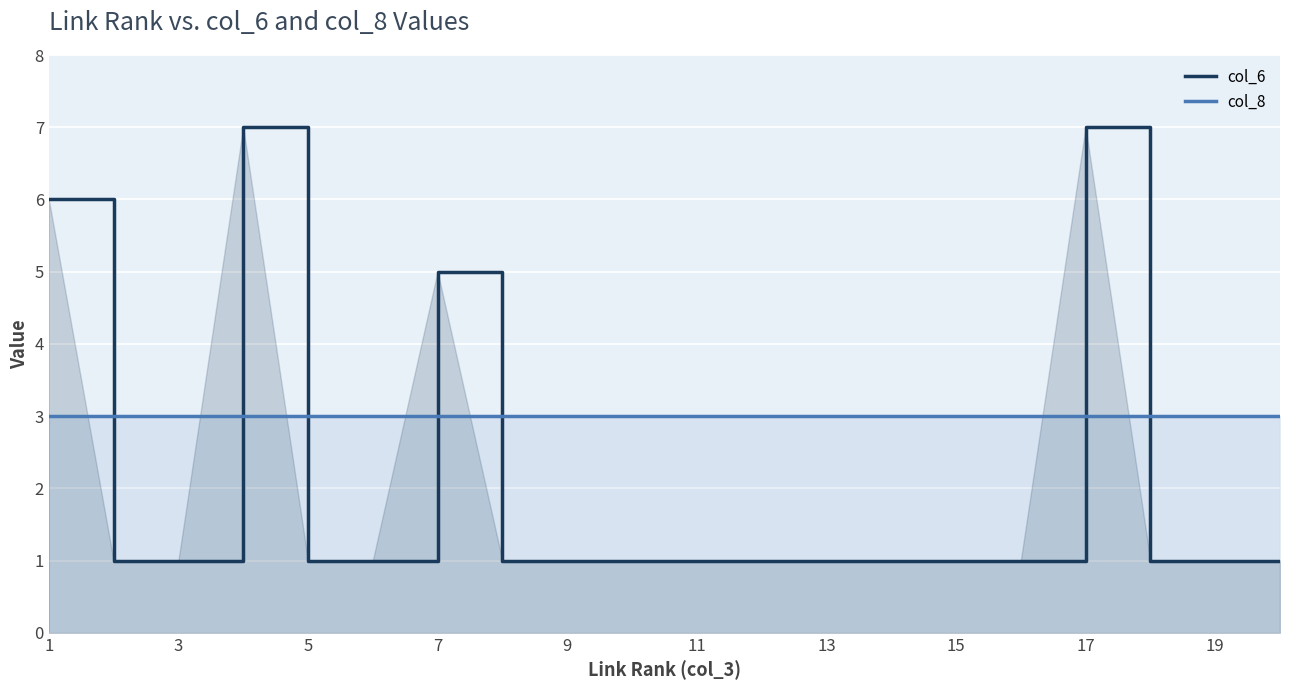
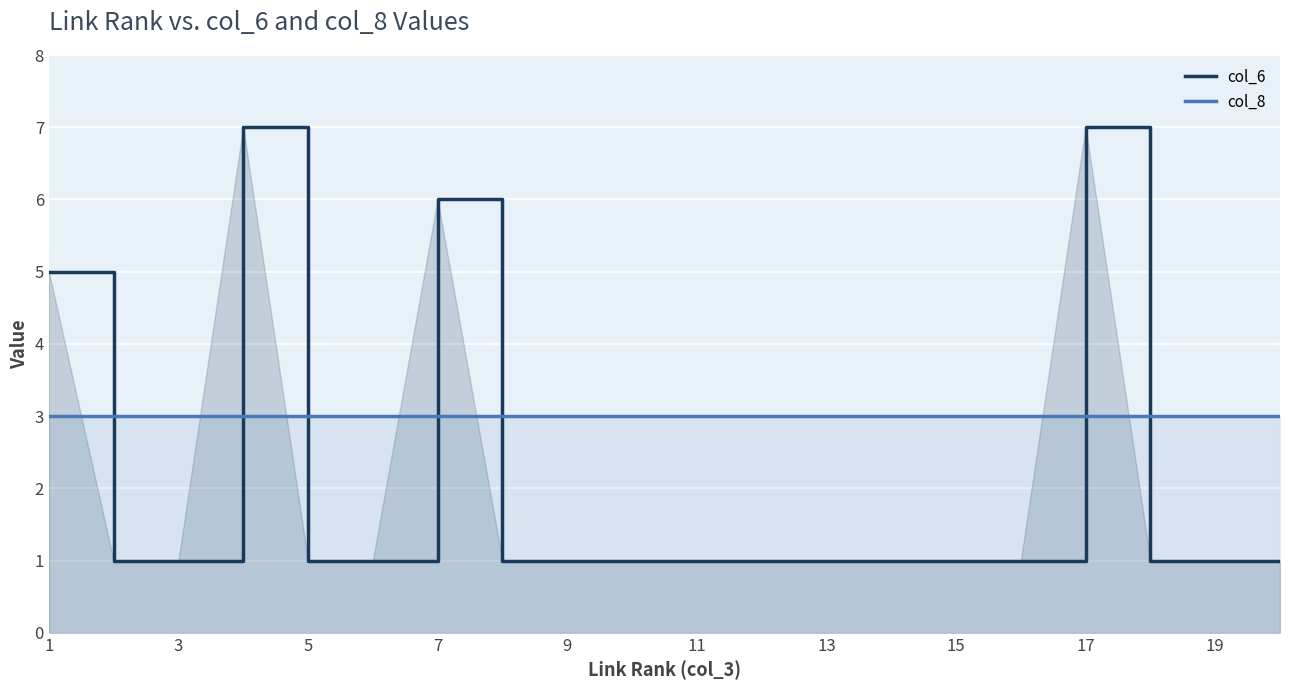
col_6, 1: 6 -> 5
col_6, 7: 5 -> 6
